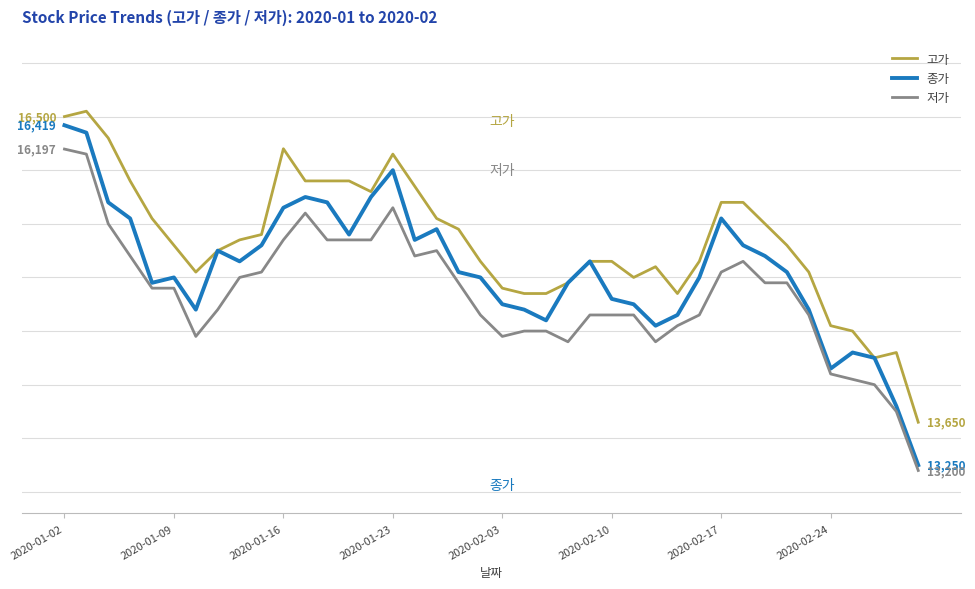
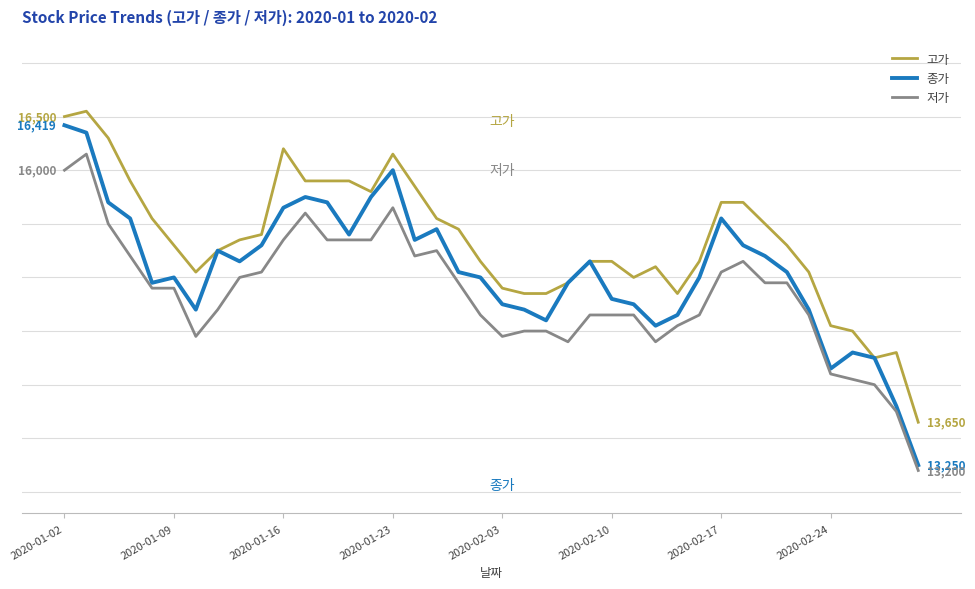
저가, 2020-01-02: 16,197 -> 16,000
